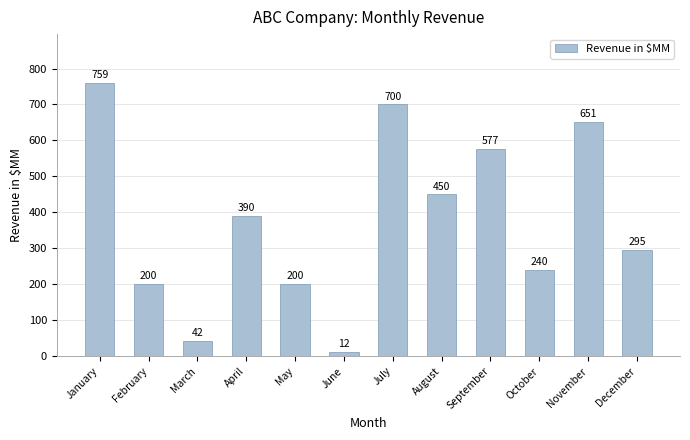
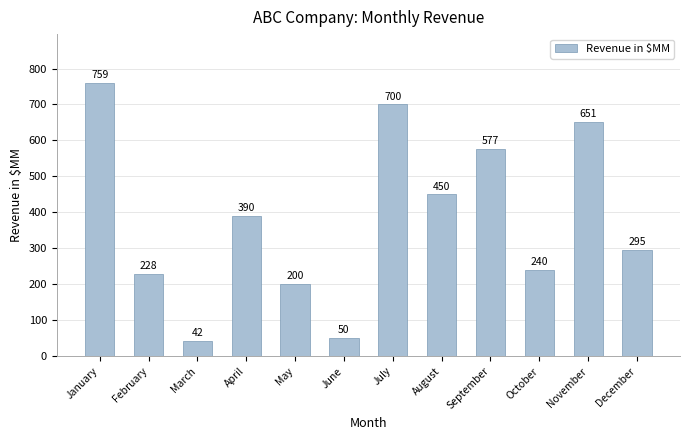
February: 200 -> 228
June: 12 -> 50
